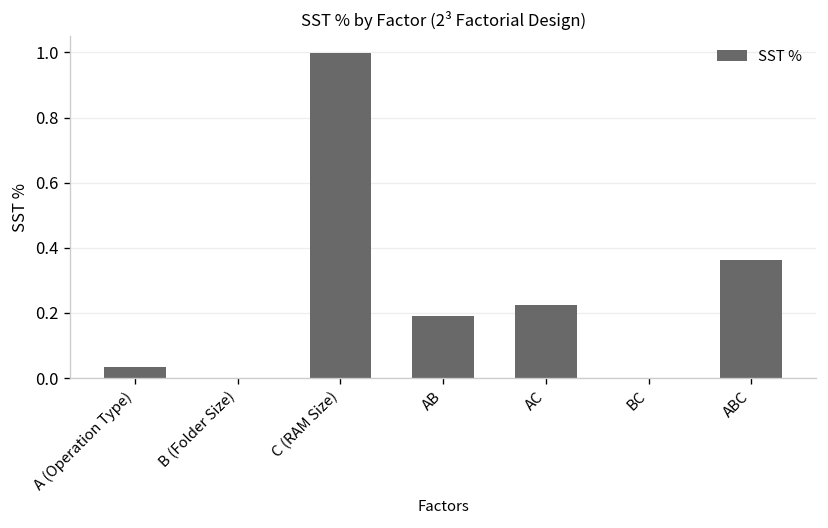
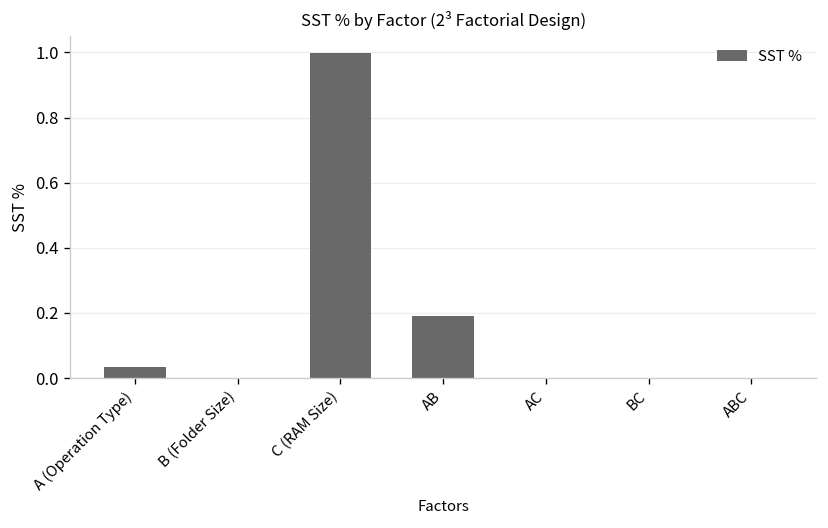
AC: 0.22 -> 0.00
ABC: 0.36 -> 0.00
